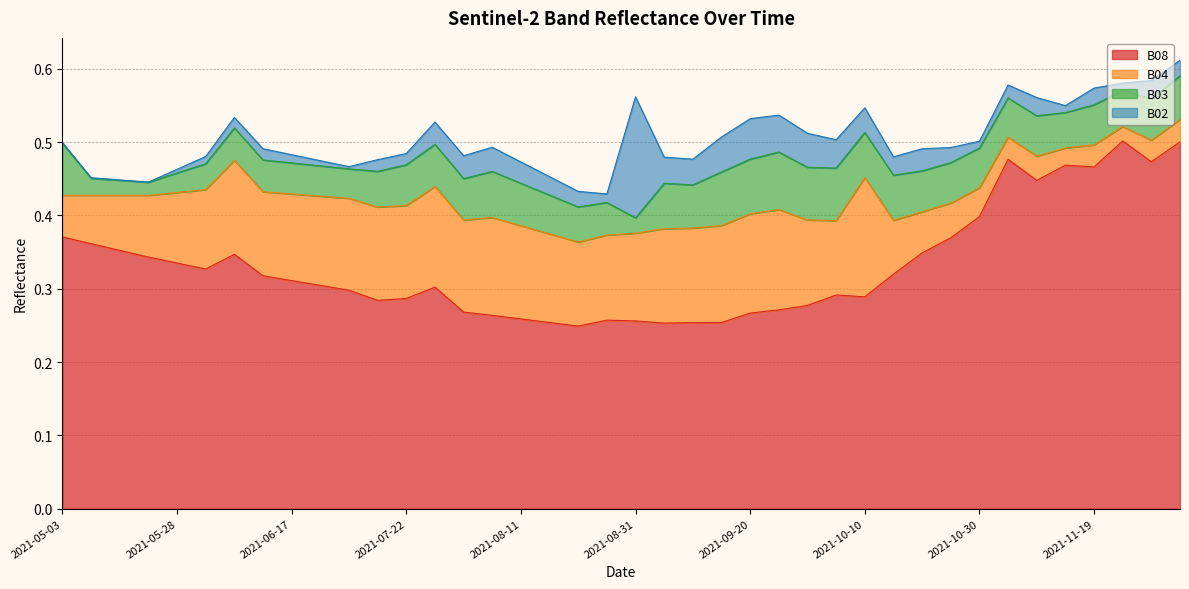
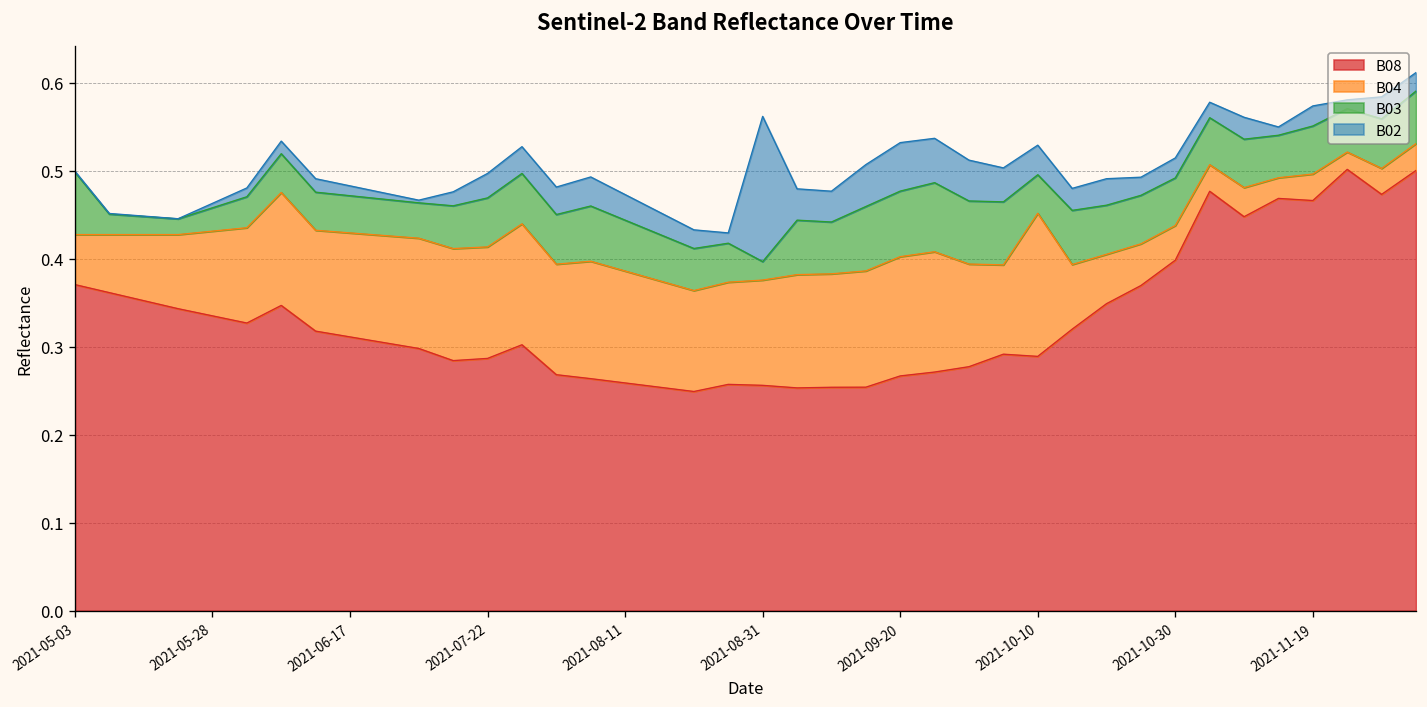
B02, 2021-07-22: 0.02 -> 0.03
B03, 2021-10-10: 0.06 -> 0.04
B02, 2021-10-30: 0.01 -> 0.02
